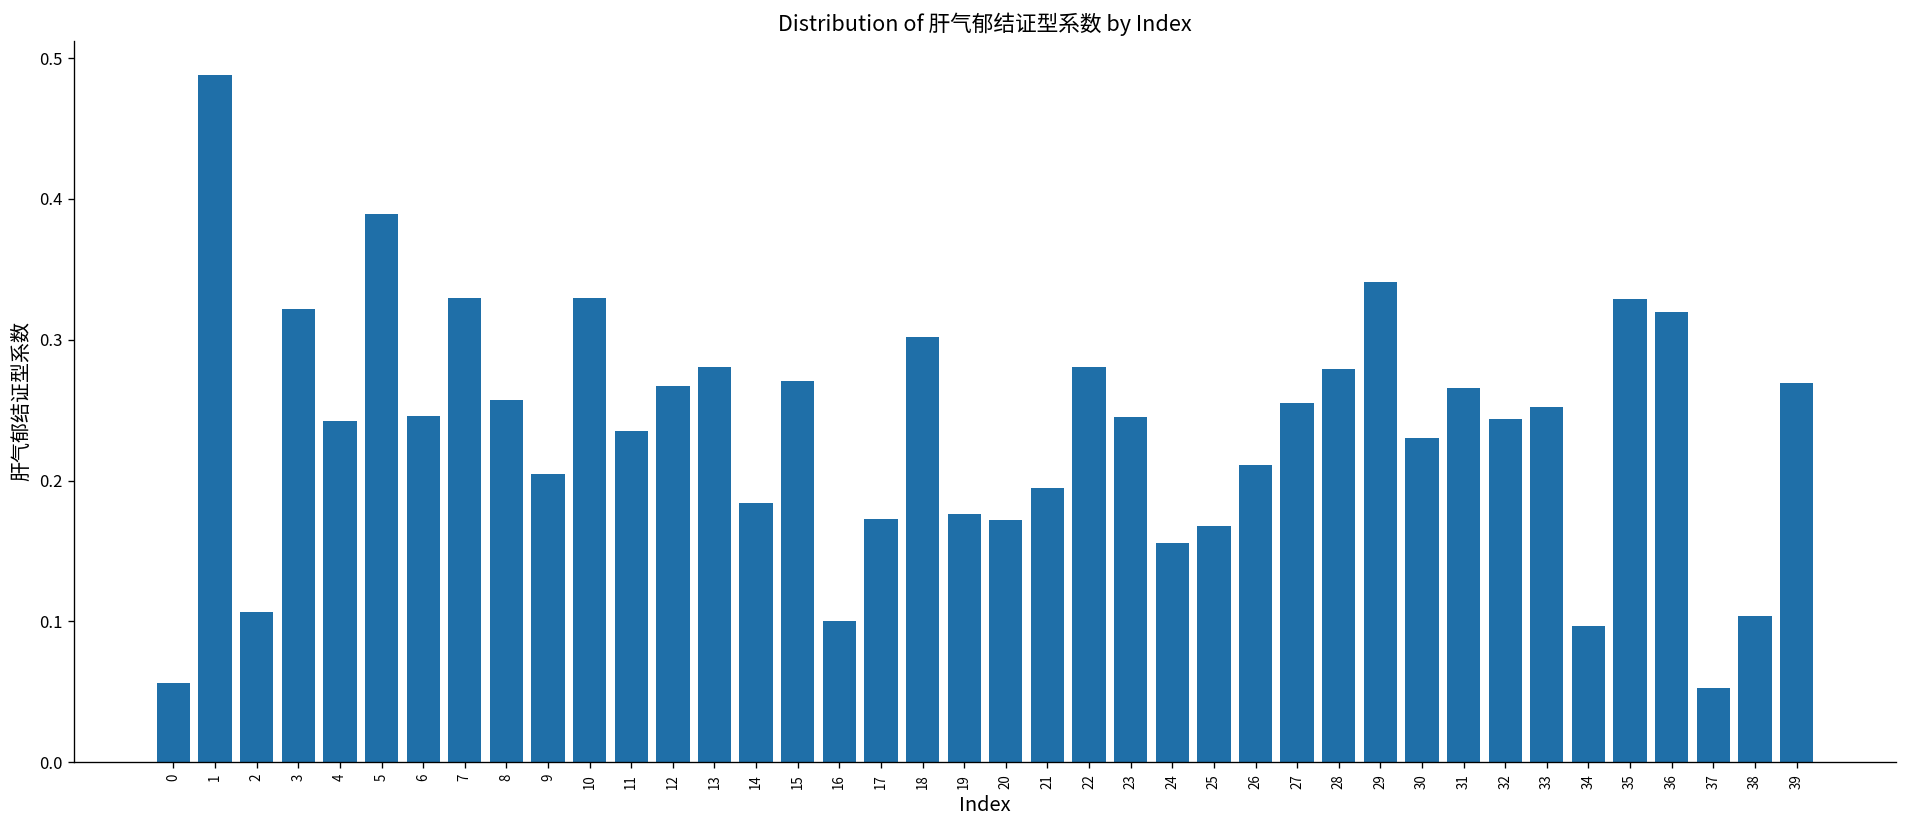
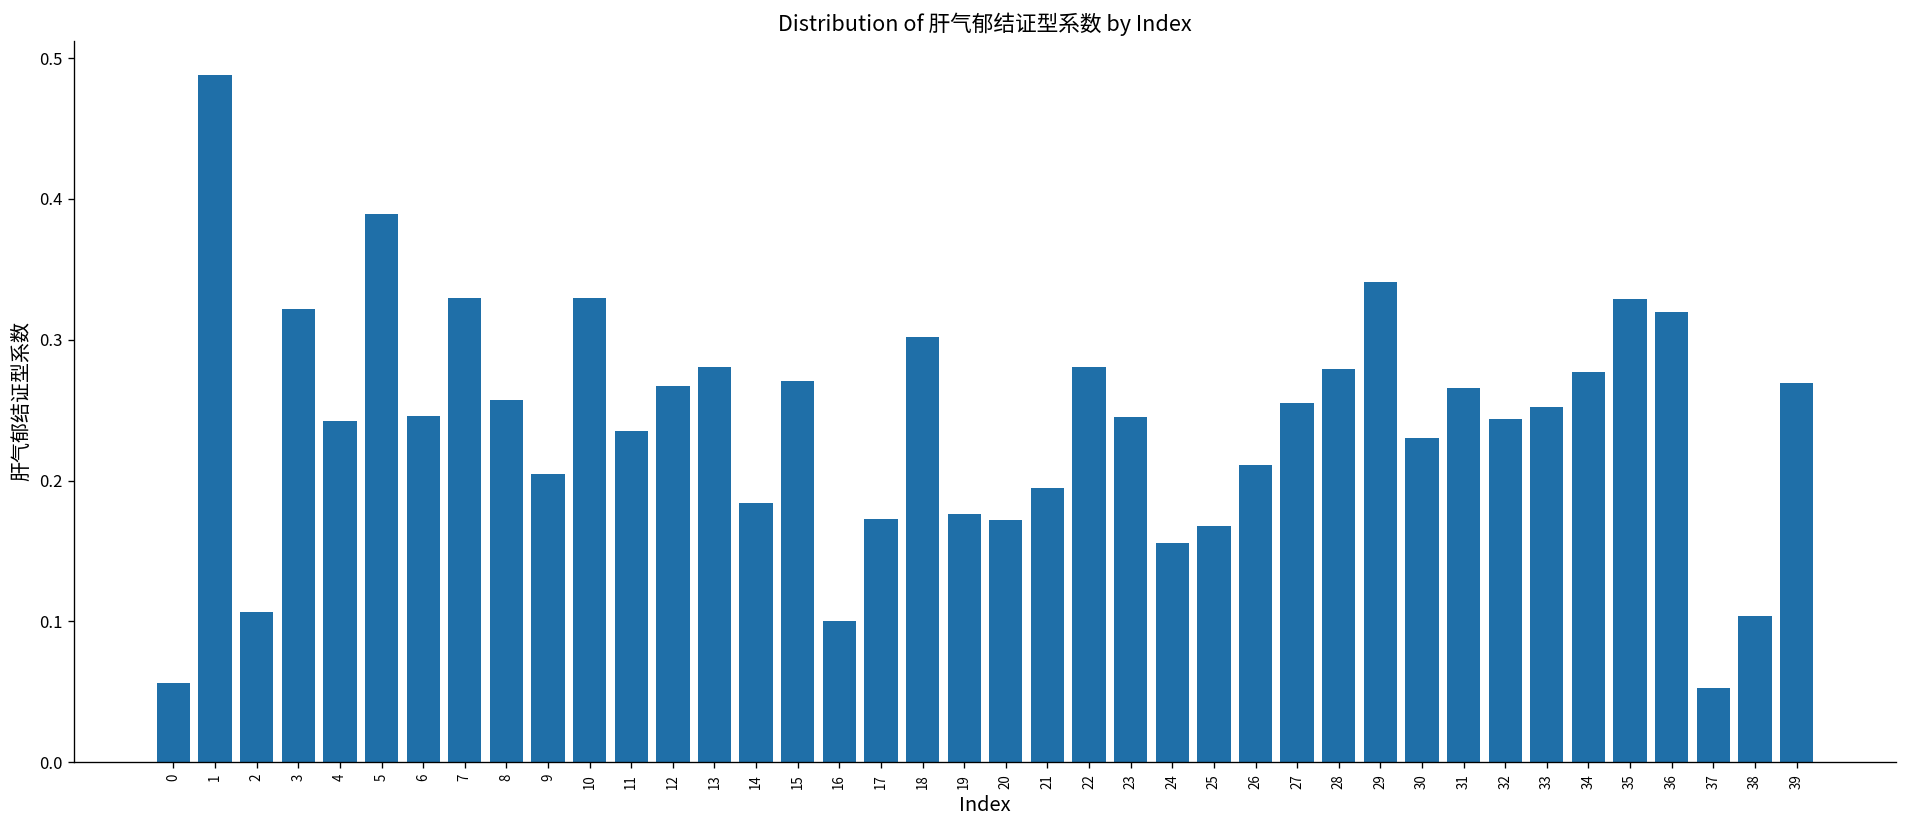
34: 0.097 -> 0.277
